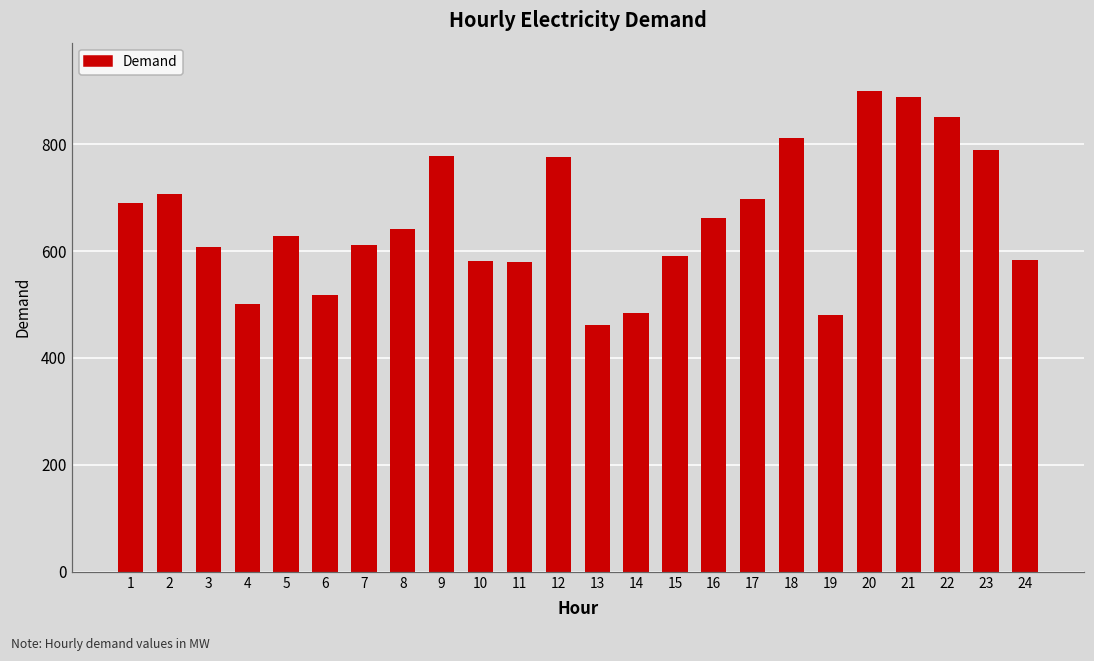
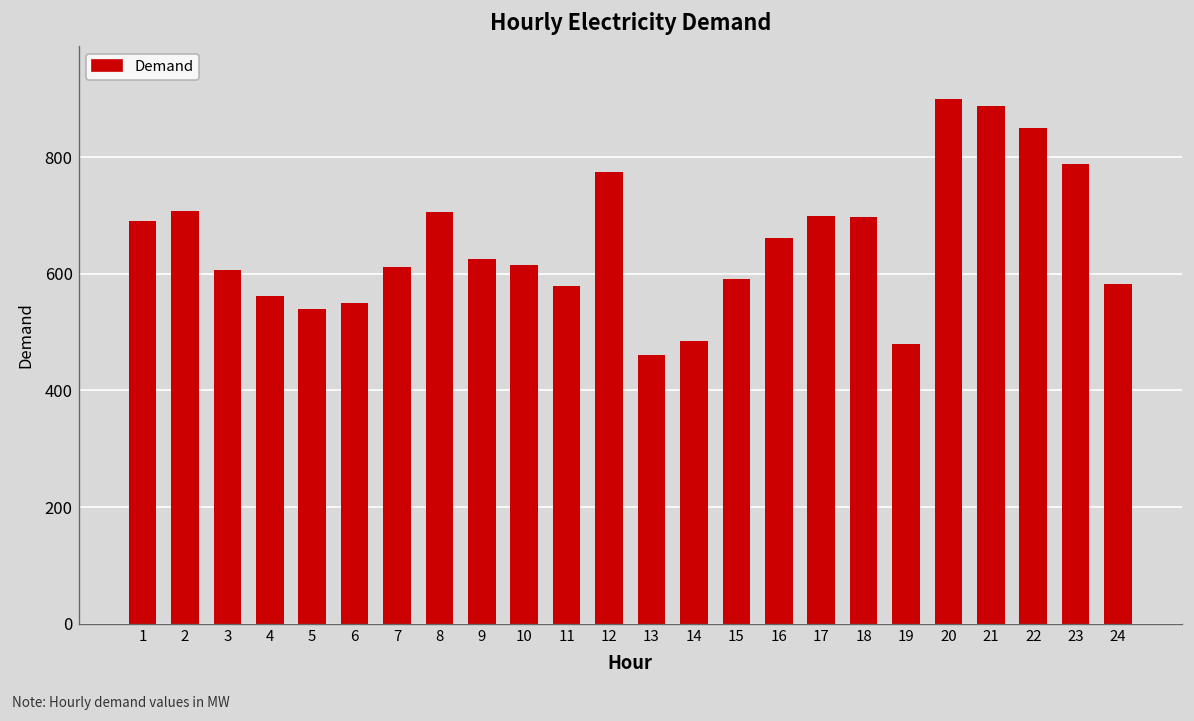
4: 500 -> 560
5: 630 -> 540
6: 520 -> 550
8: 640 -> 710
9: 780 -> 620
10: 580 -> 610
18: 810 -> 700
